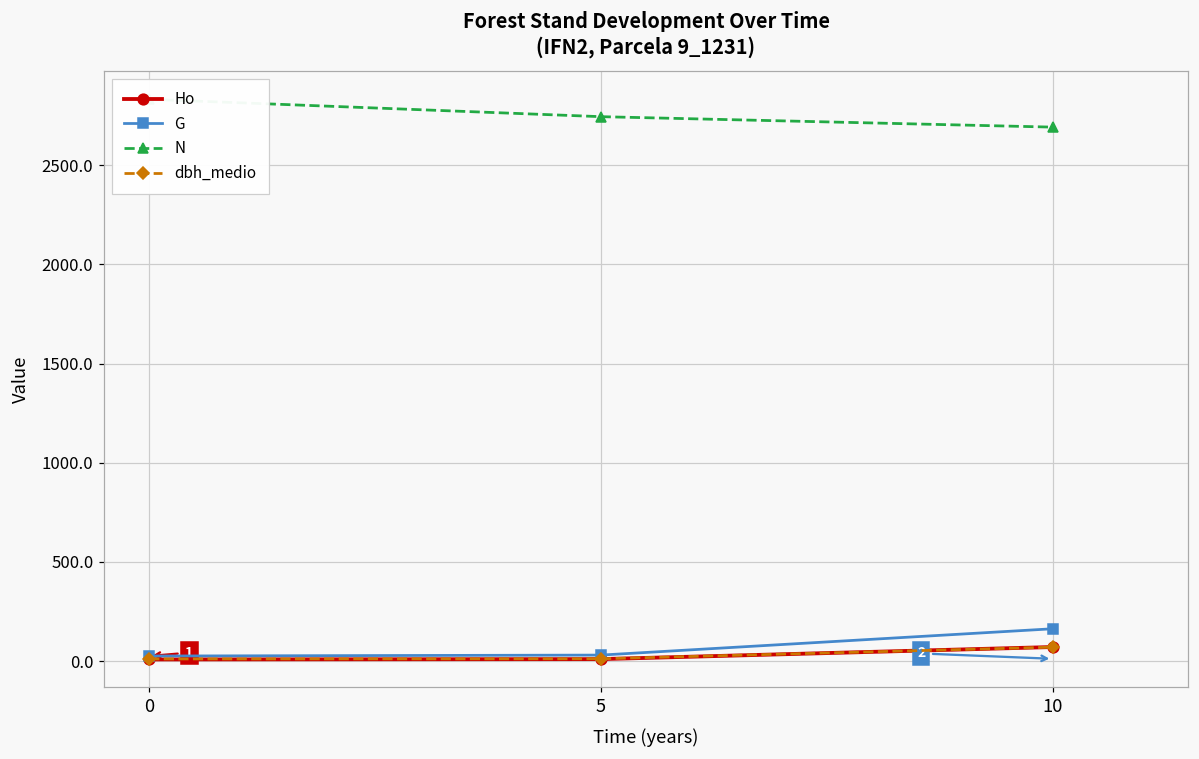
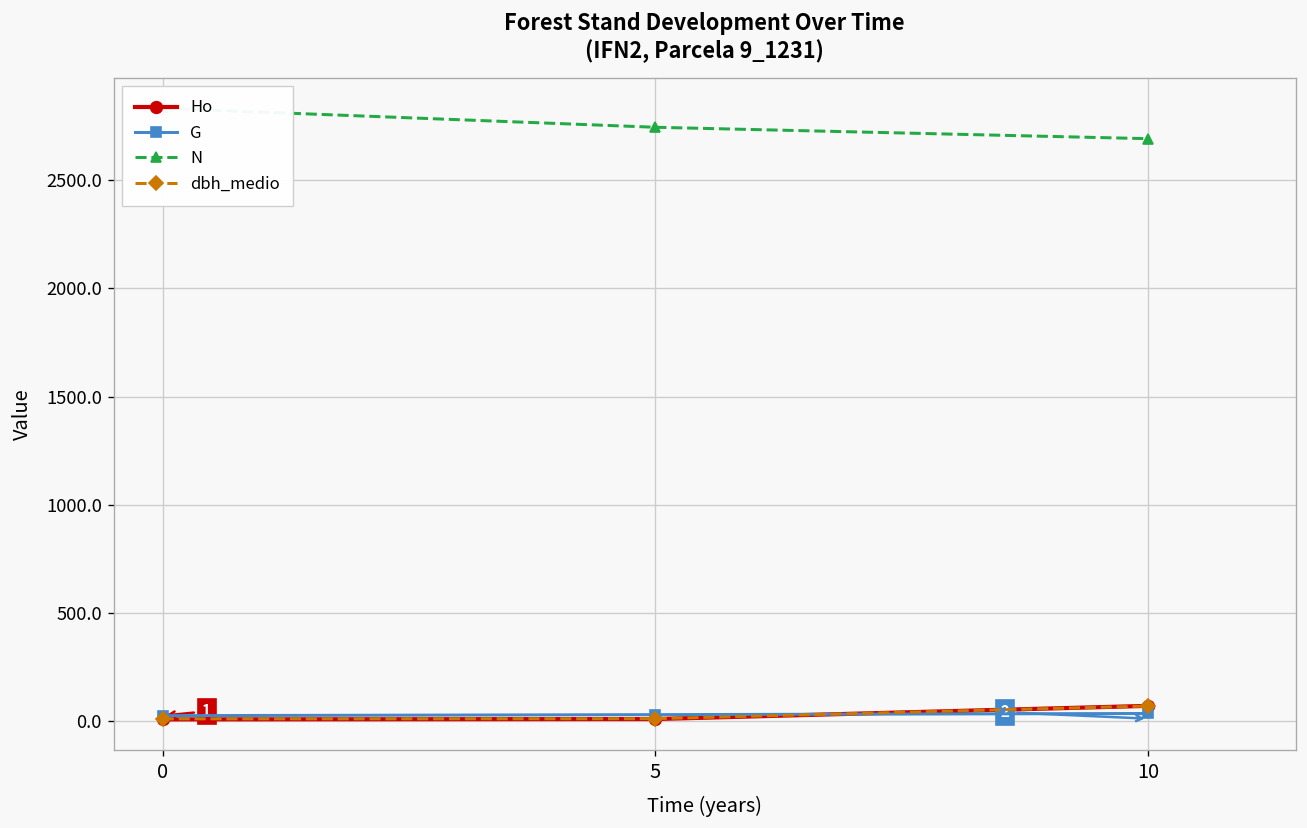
G, 10: 160 -> 40
